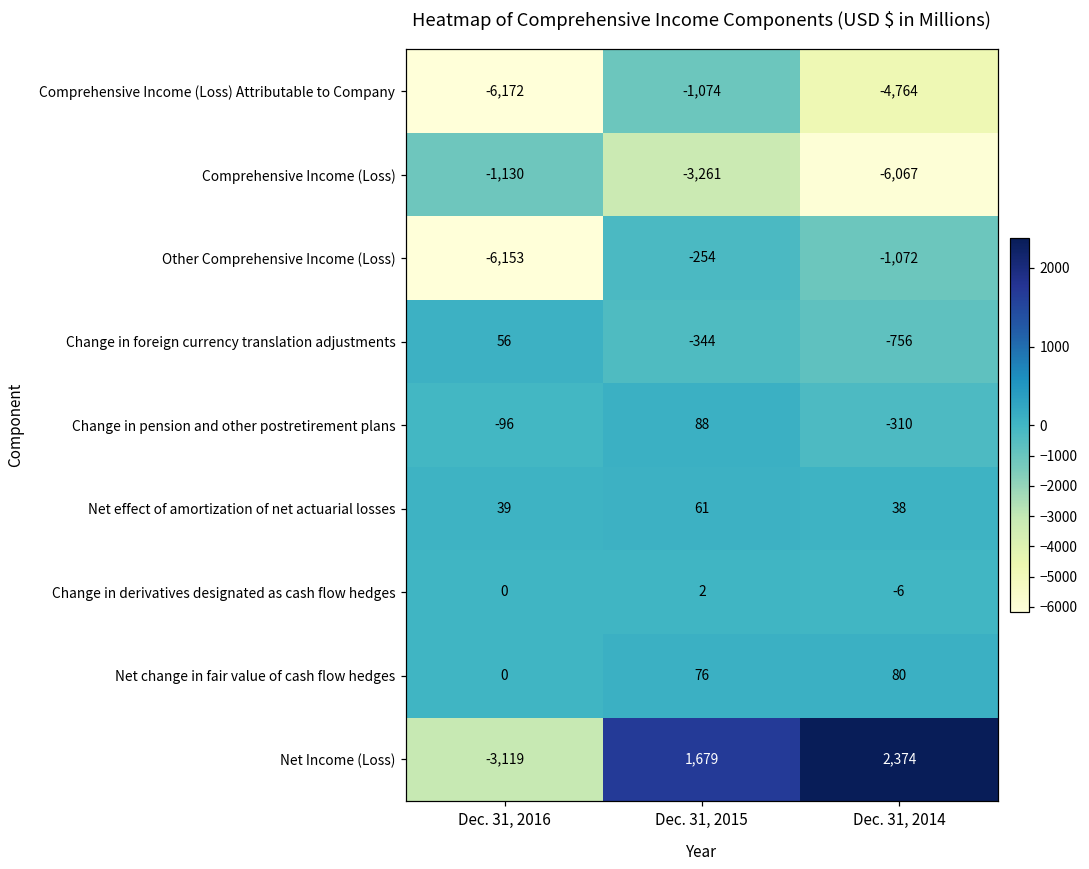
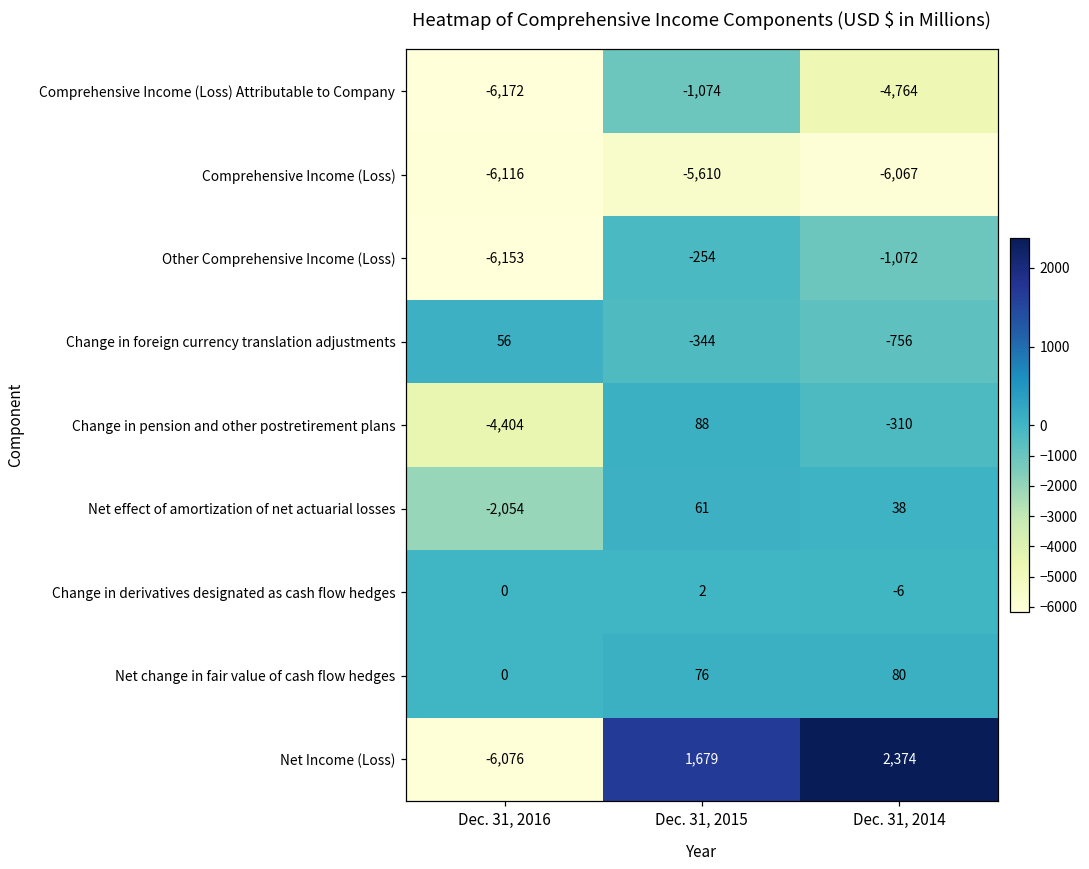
Comprehensive Income (Loss), Dec. 31, 2016: -1,130 -> -6,116
Comprehensive Income (Loss), Dec. 31, 2015: -3,261 -> -5,610
Change in pension and other postretirement plans, Dec. 31, 2016: -96 -> -4,404
Net effect of amortization of net actuarial losses, Dec. 31, 2016: 39 -> -2,054
Net Income (Loss), Dec. 31, 2016: -3,119 -> -6,076
